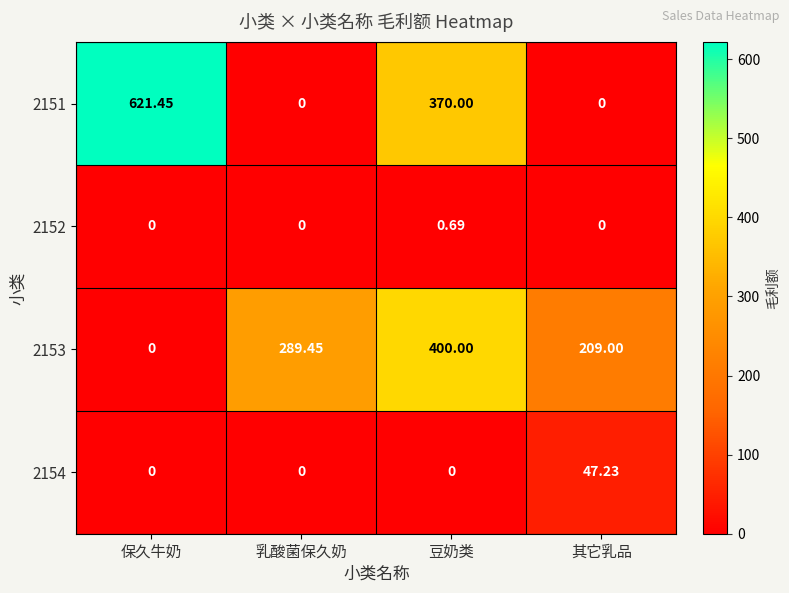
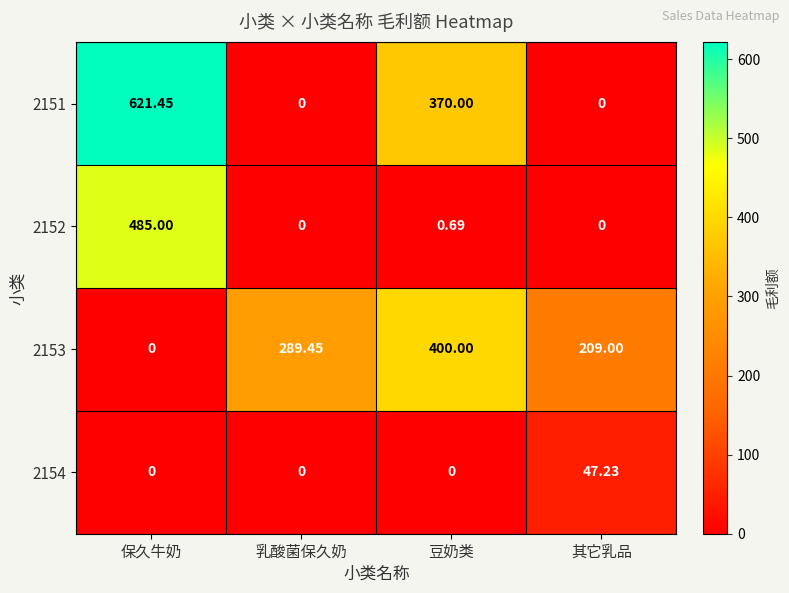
2152, 保久牛奶: 0 -> 485.00
